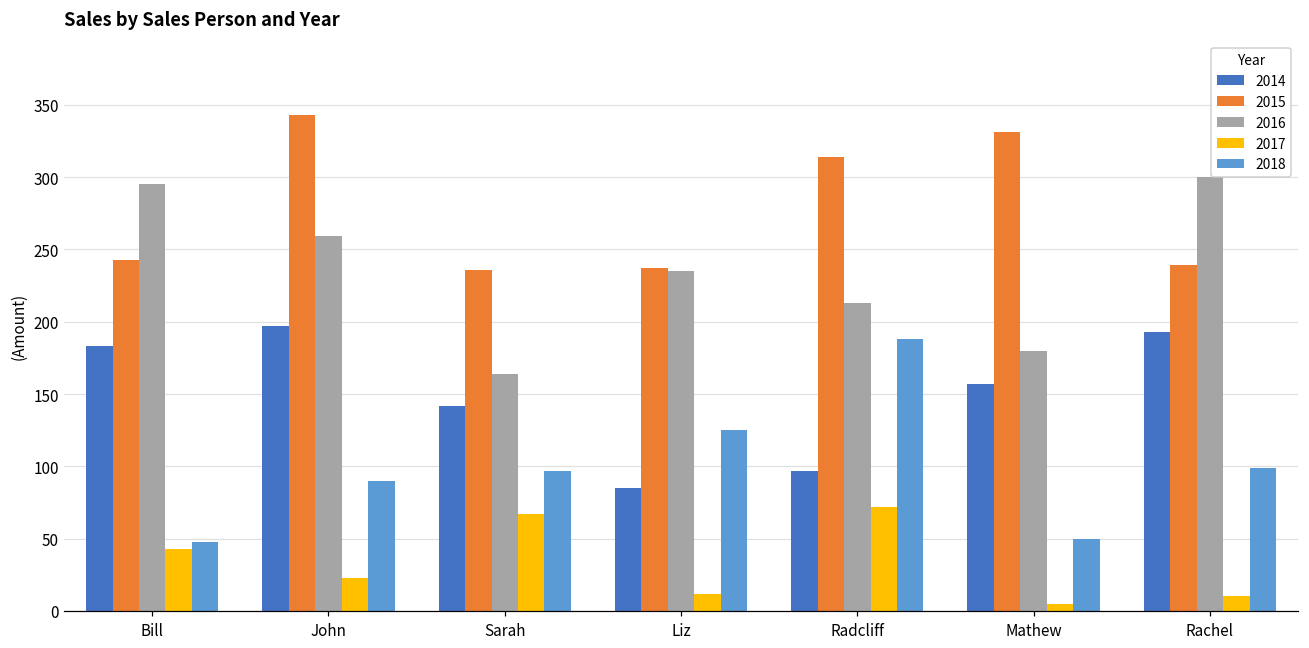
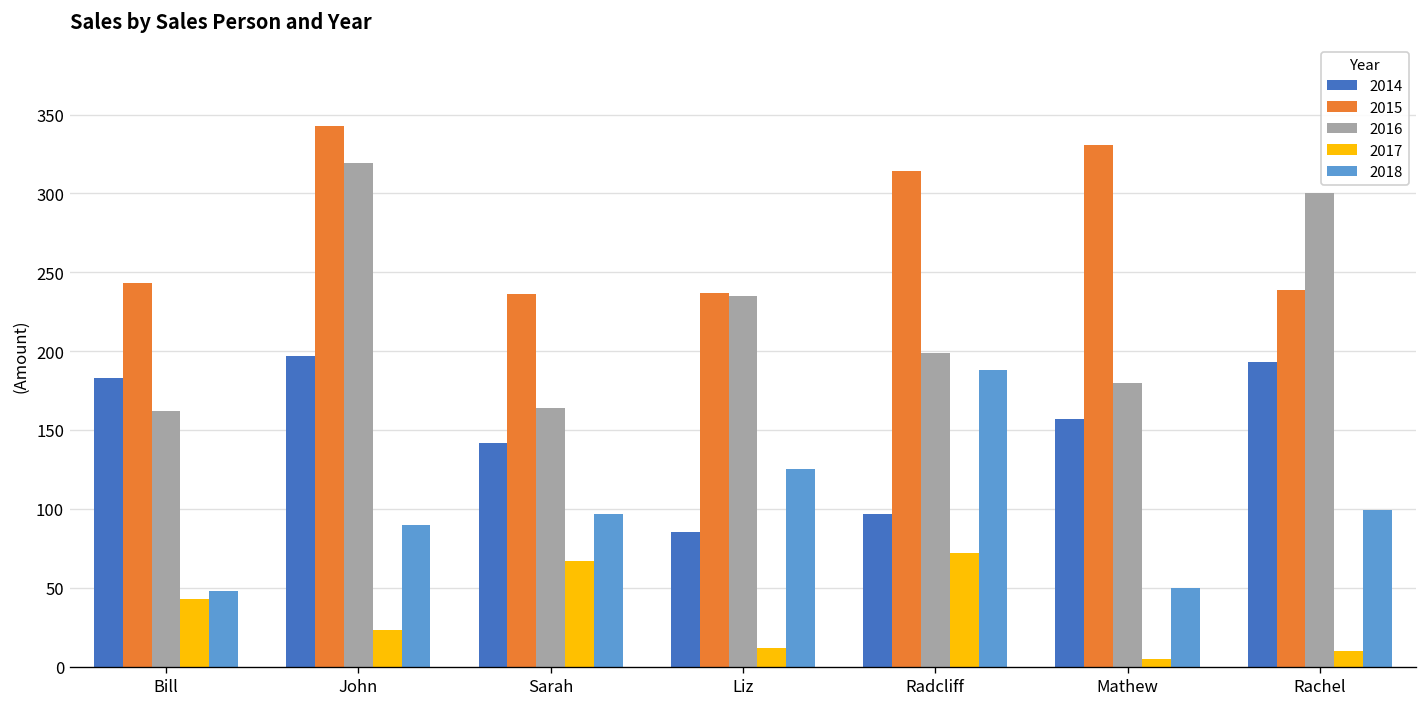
2016, Bill: 295 -> 162
2016, John: 259 -> 319
2016, Radcliff: 213 -> 199
